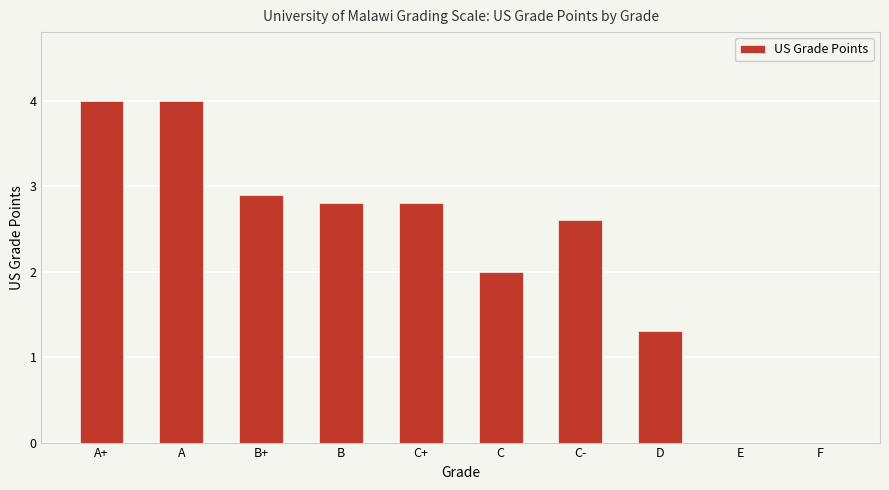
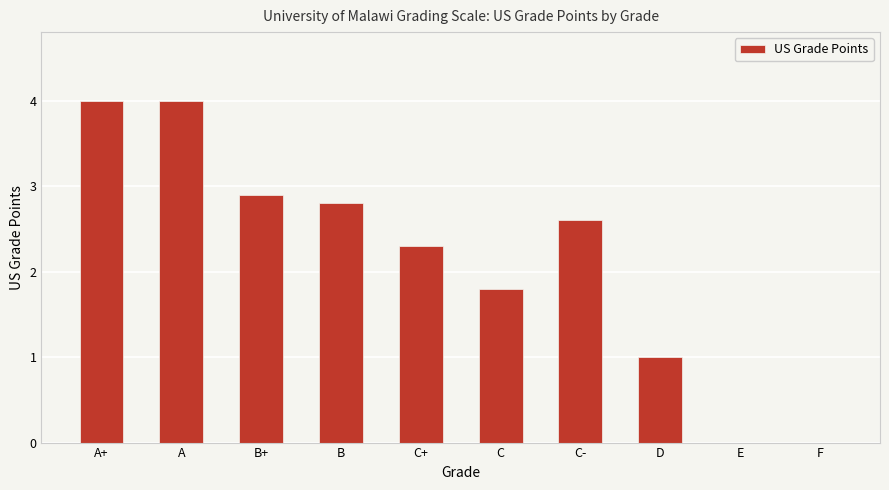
C+: 2.8 -> 2.3
C: 2.0 -> 1.8
D: 1.3 -> 1.0
